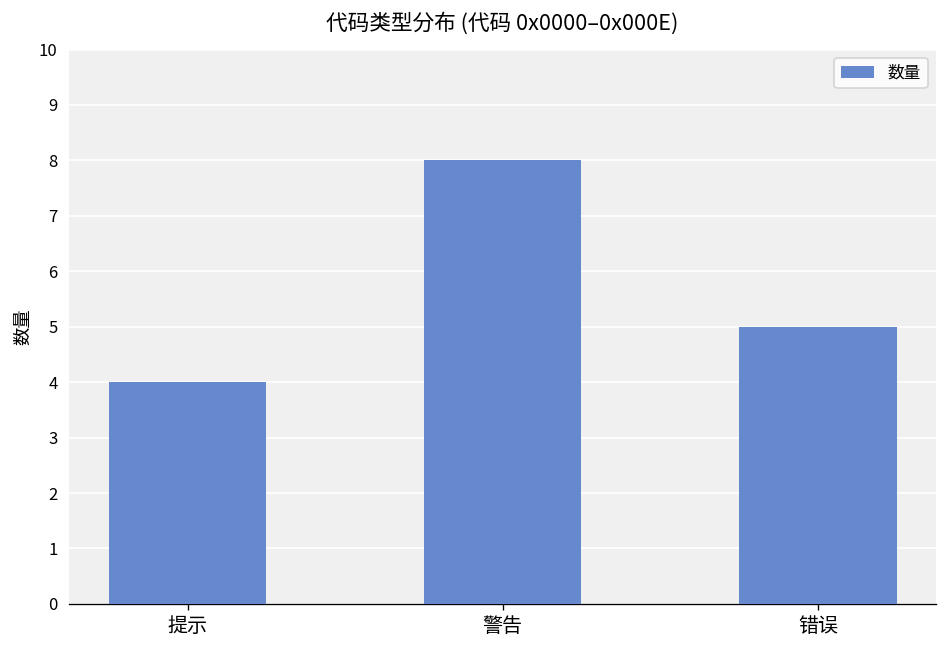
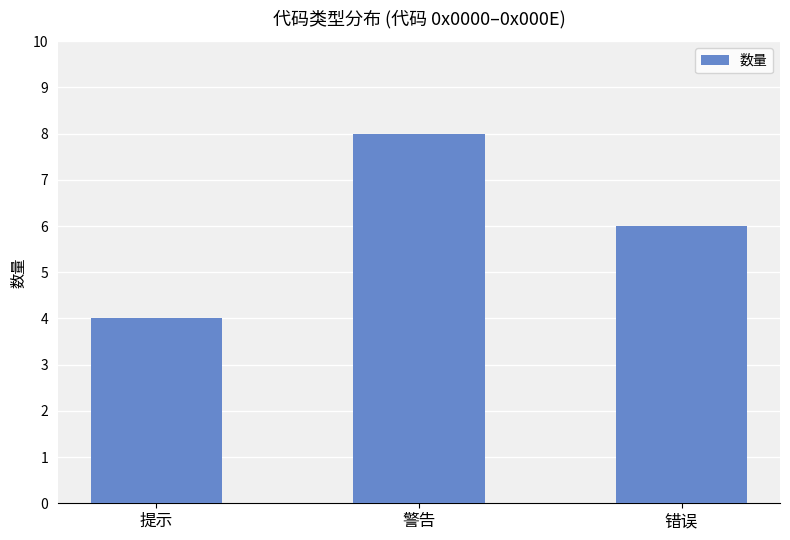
错误: 5 -> 6
